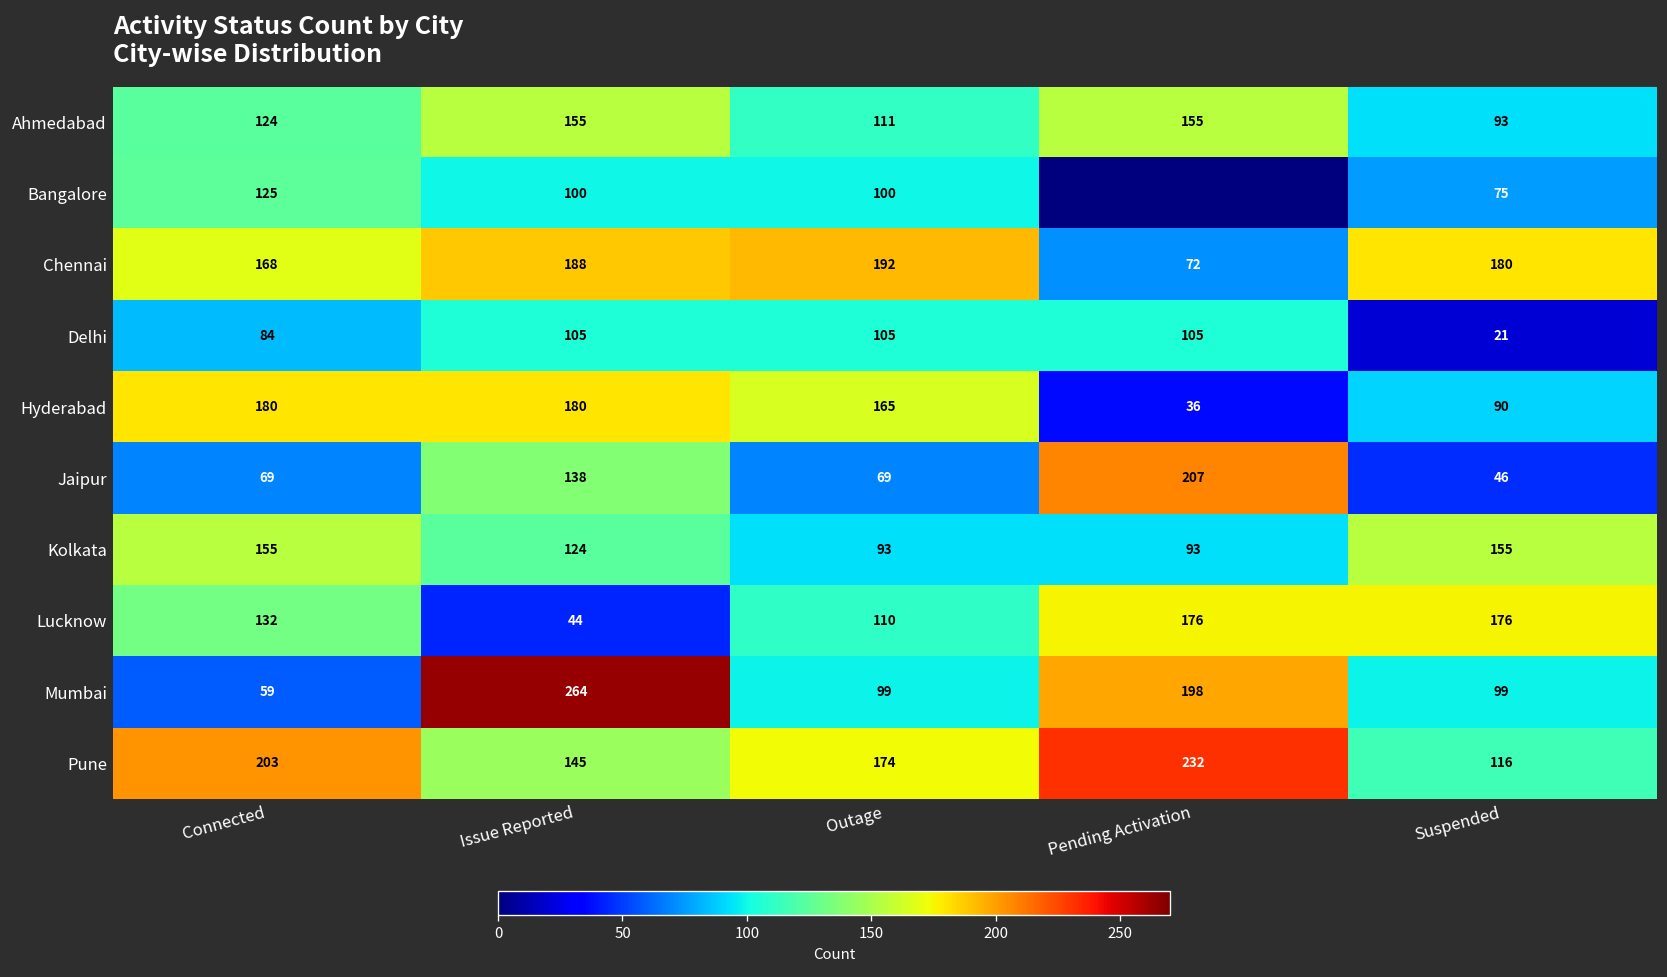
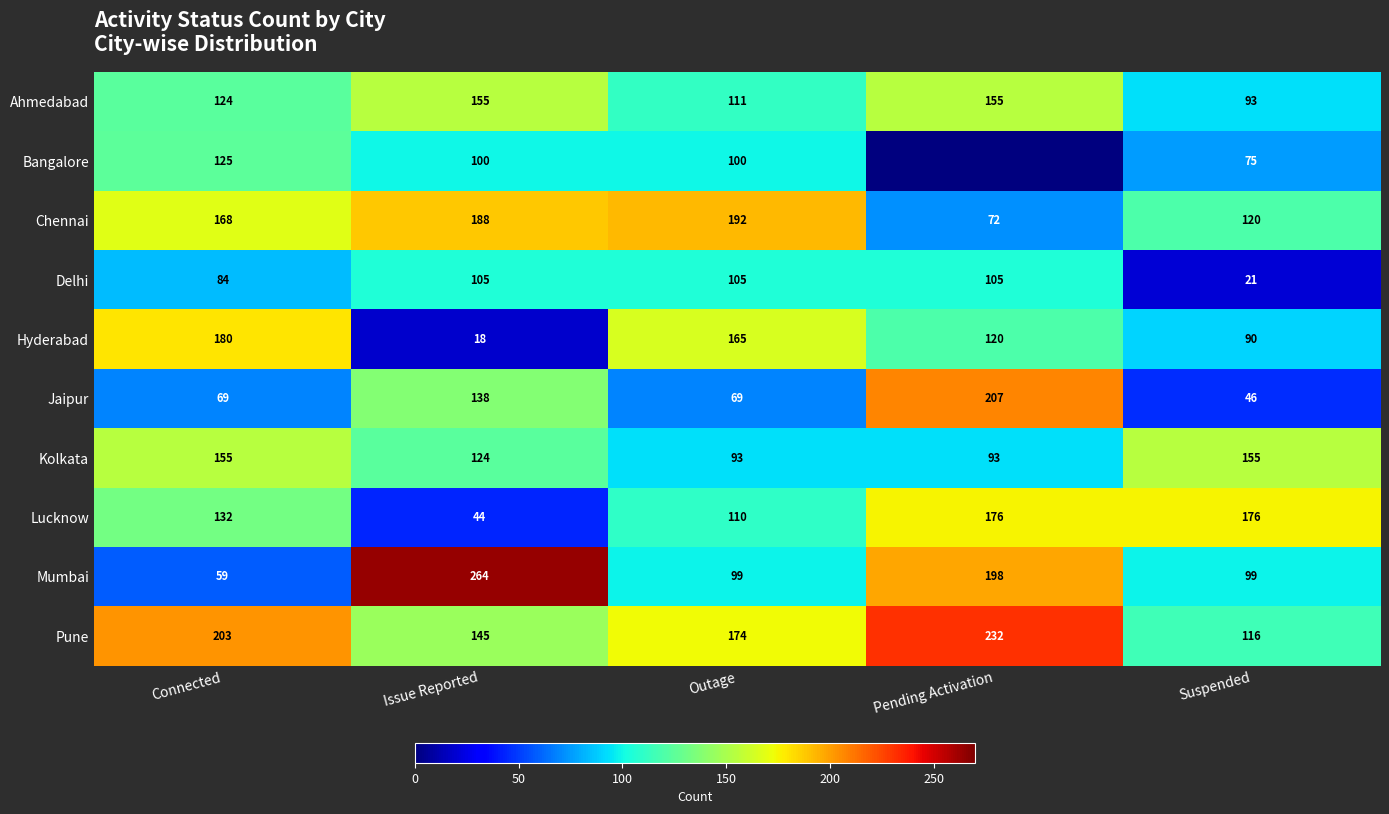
Chennai, Suspended: 180 -> 120
Hyderabad, Issue Reported: 180 -> 18
Hyderabad, Pending Activation: 36 -> 120
